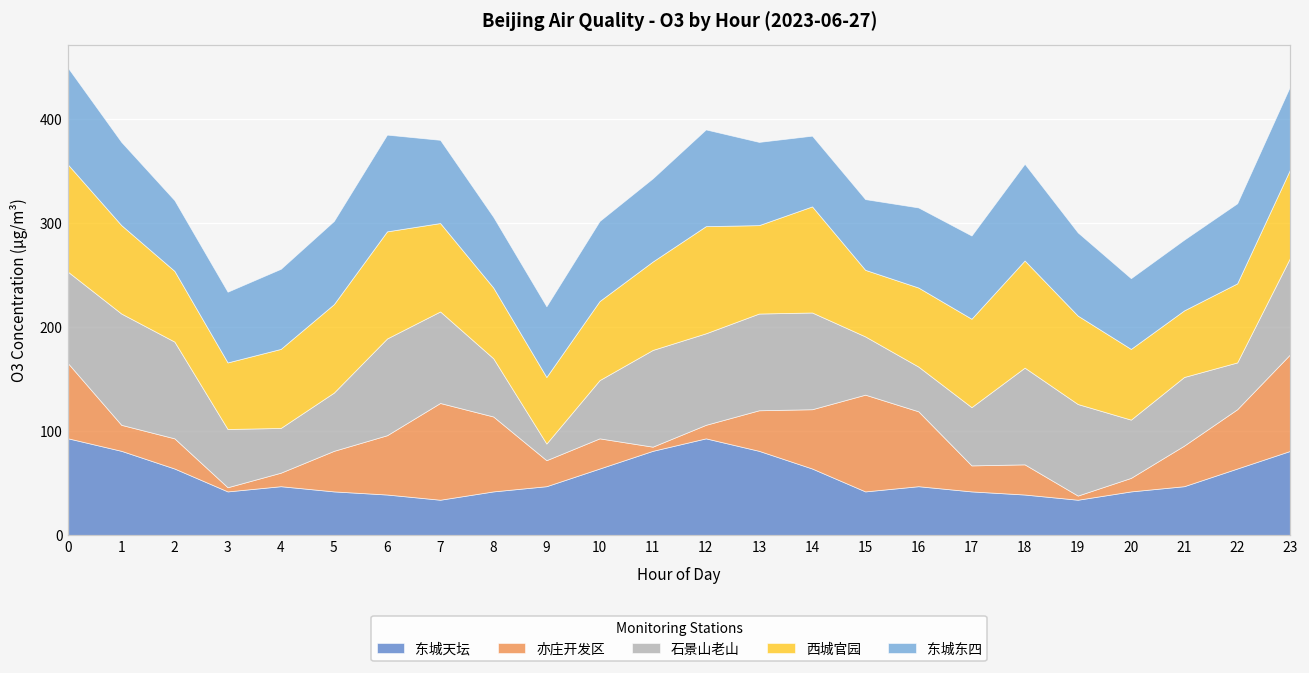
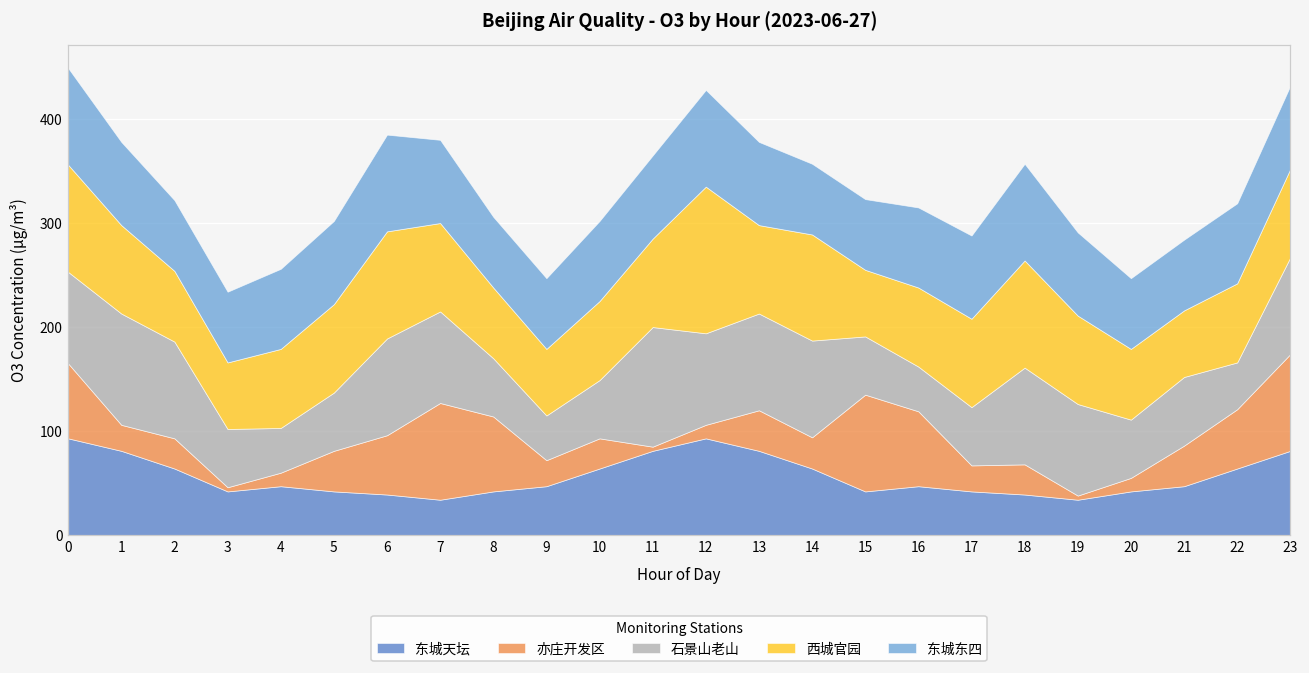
石景山老山, 9: 20 -> 40
石景山老山, 11: 90 -> 120
西城官园, 12: 100 -> 140
亦庄开发区, 14: 60 -> 30
